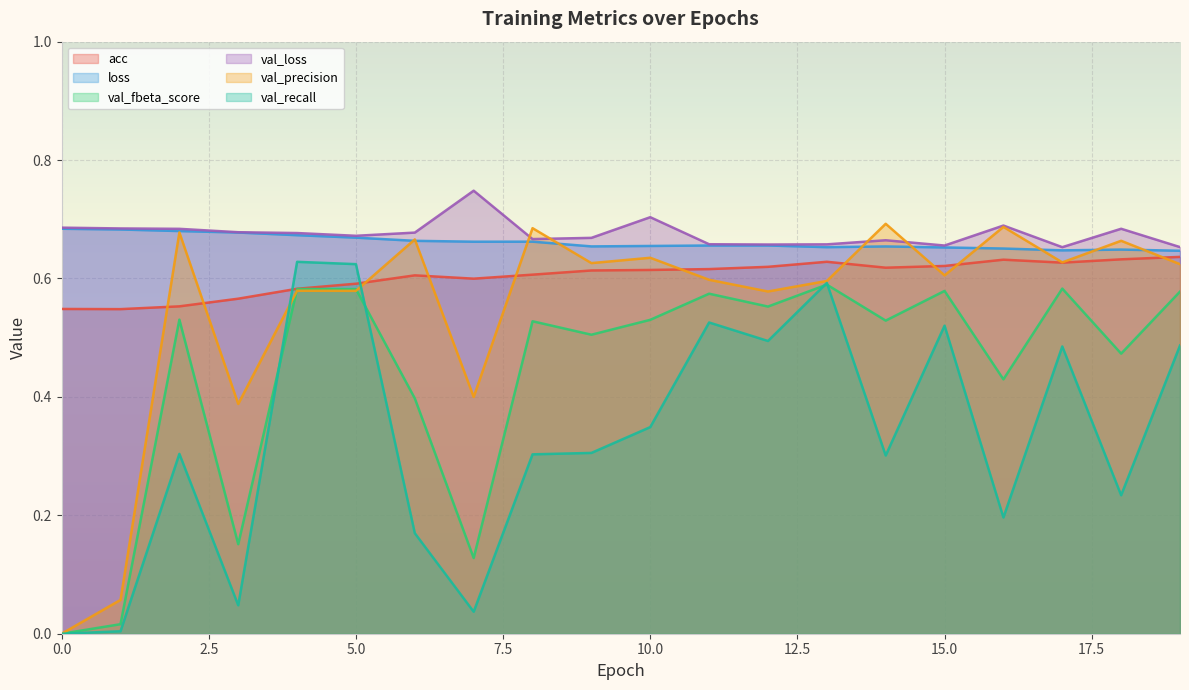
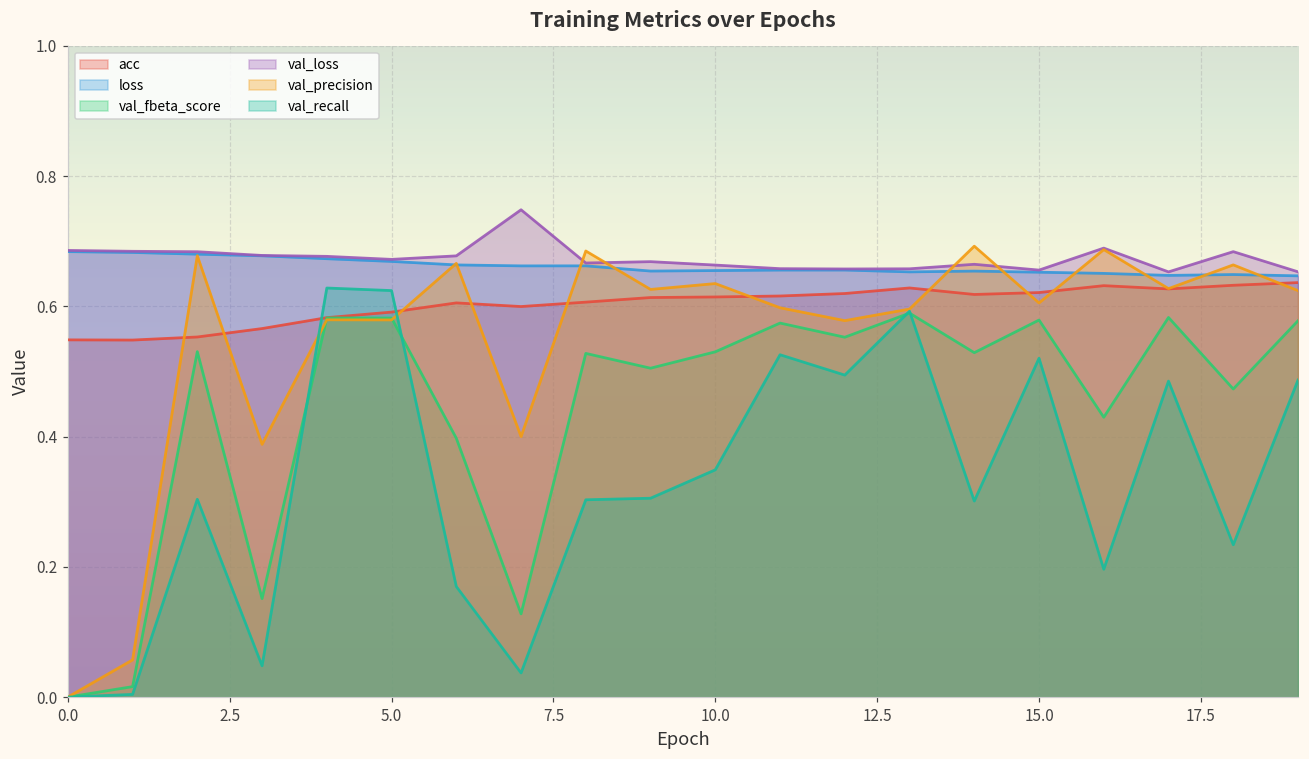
val_loss, 10.0: 0.70 -> 0.66
